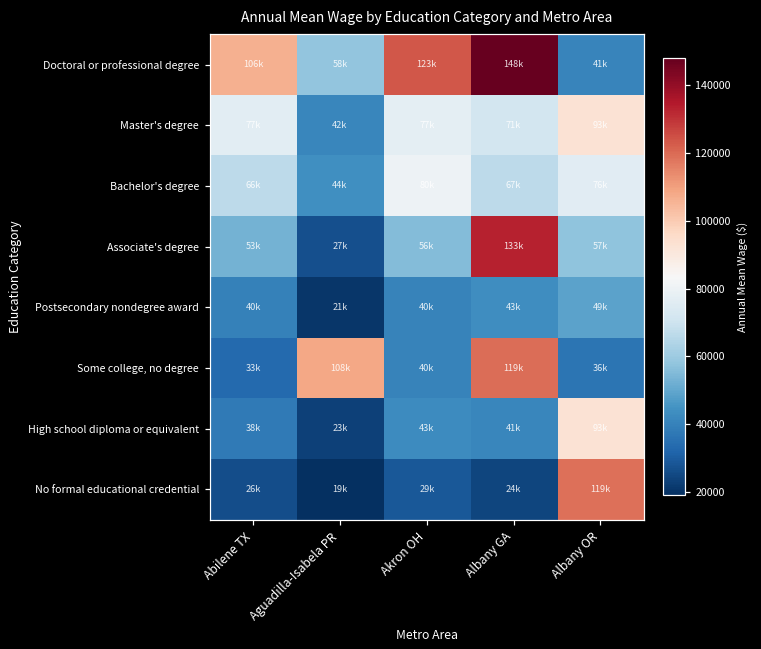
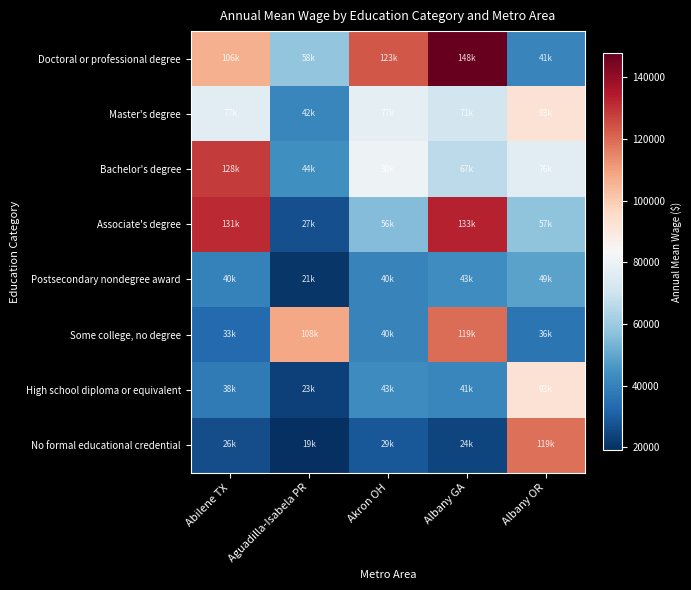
Bachelor's degree, Abilene TX: 66k -> 128k
Associate's degree, Abilene TX: 53k -> 131k
